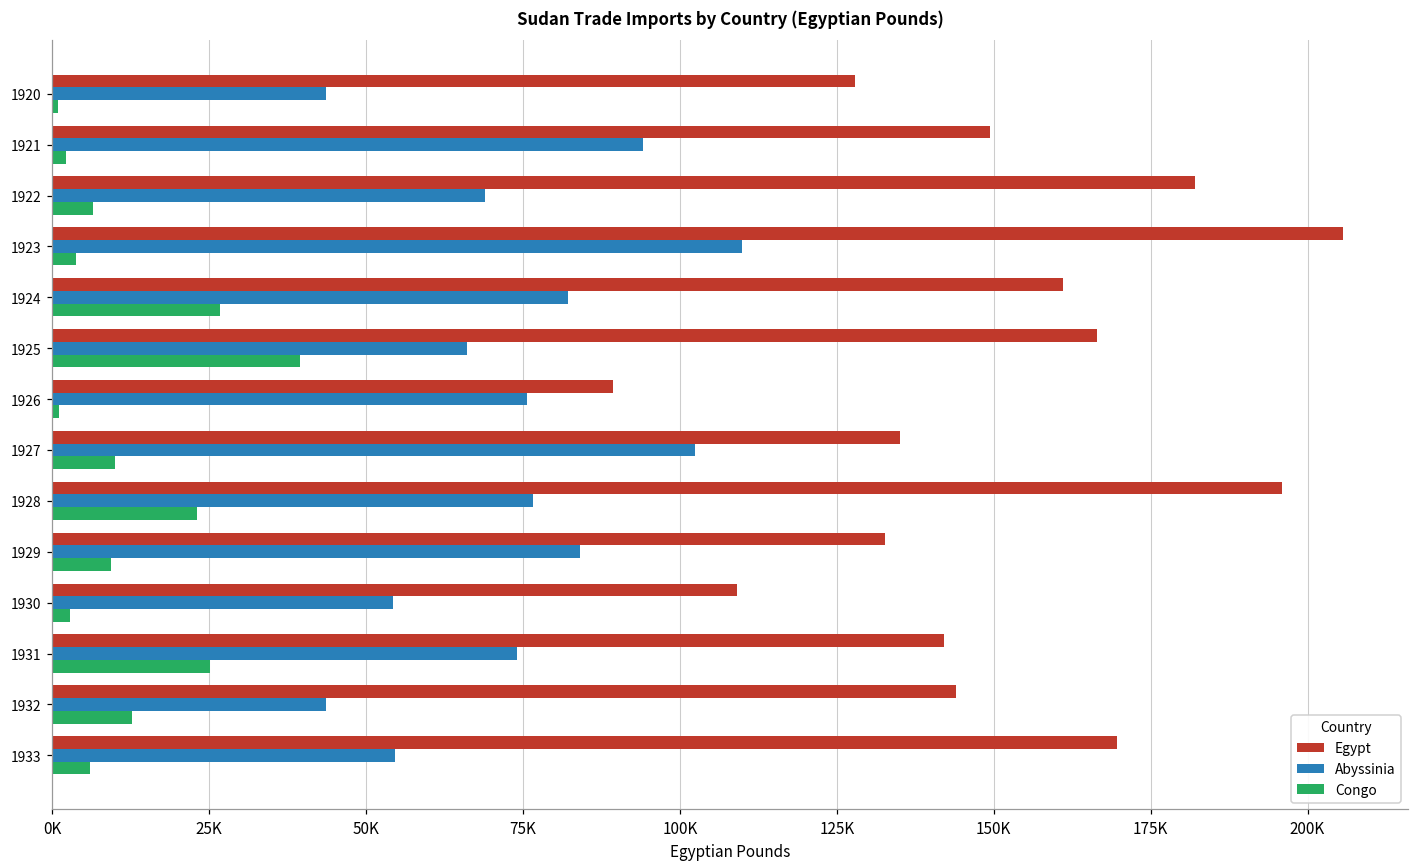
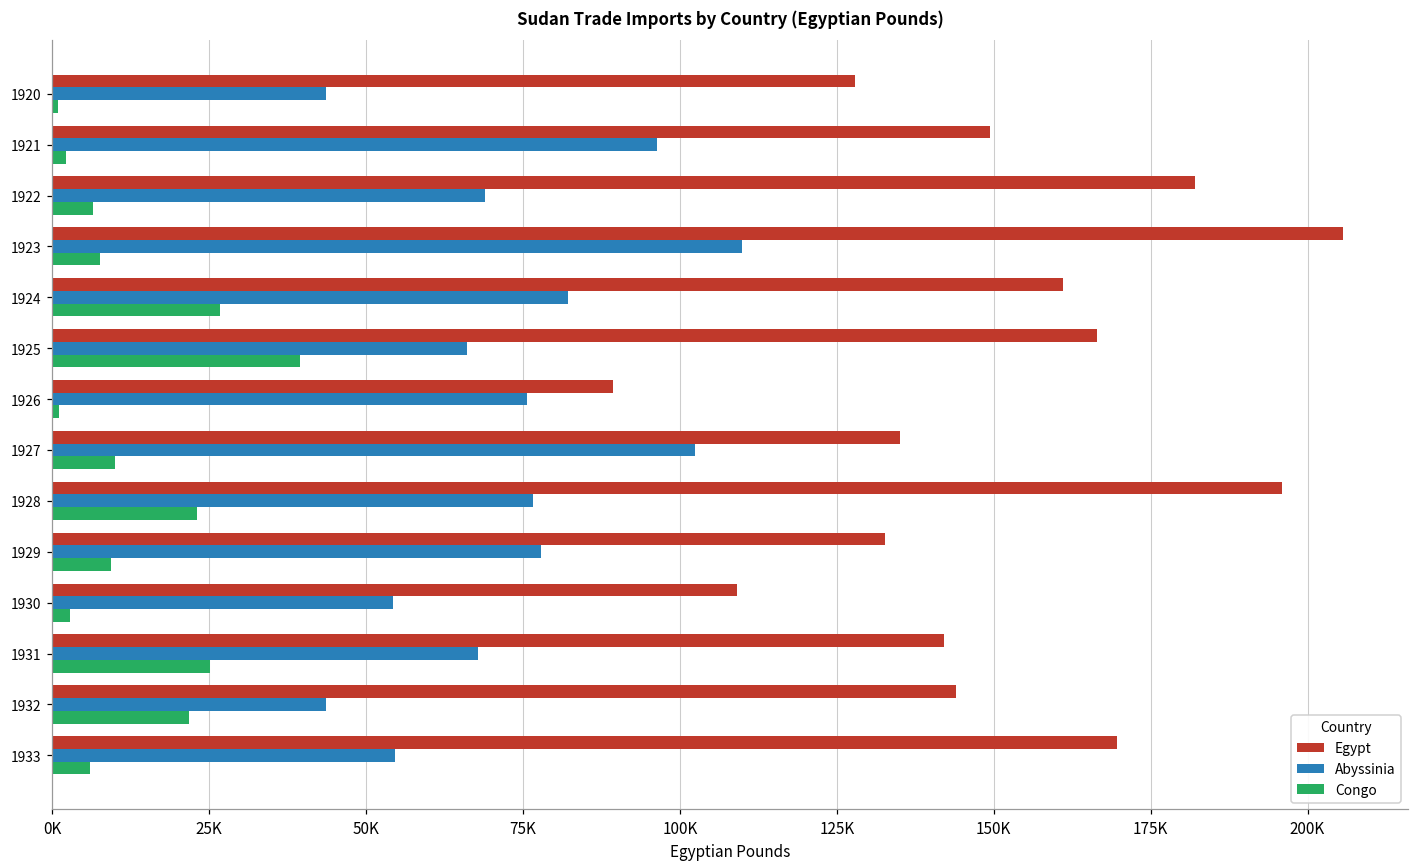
Abyssinia, 1921: 94000 -> 96000
Congo, 1923: 4000 -> 8000
Abyssinia, 1929: 84000 -> 78000
Abyssinia, 1931: 74000 -> 68000
Congo, 1932: 13000 -> 22000
